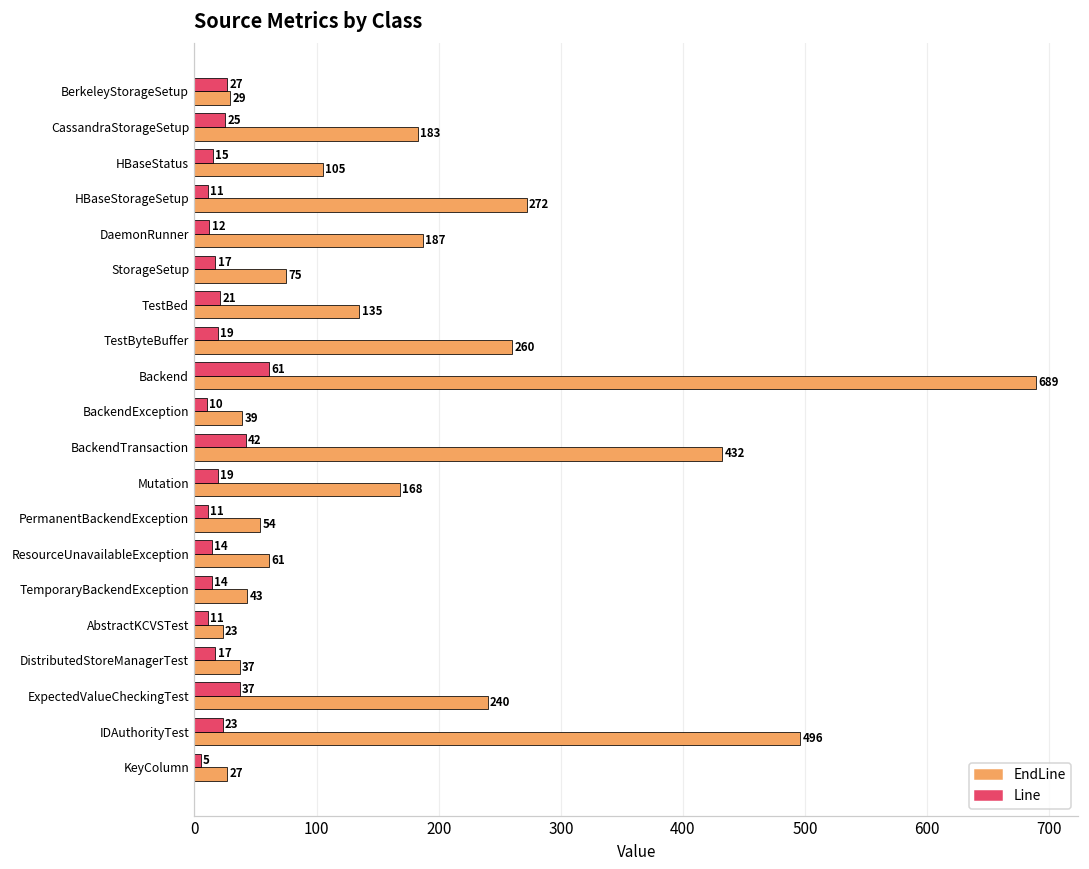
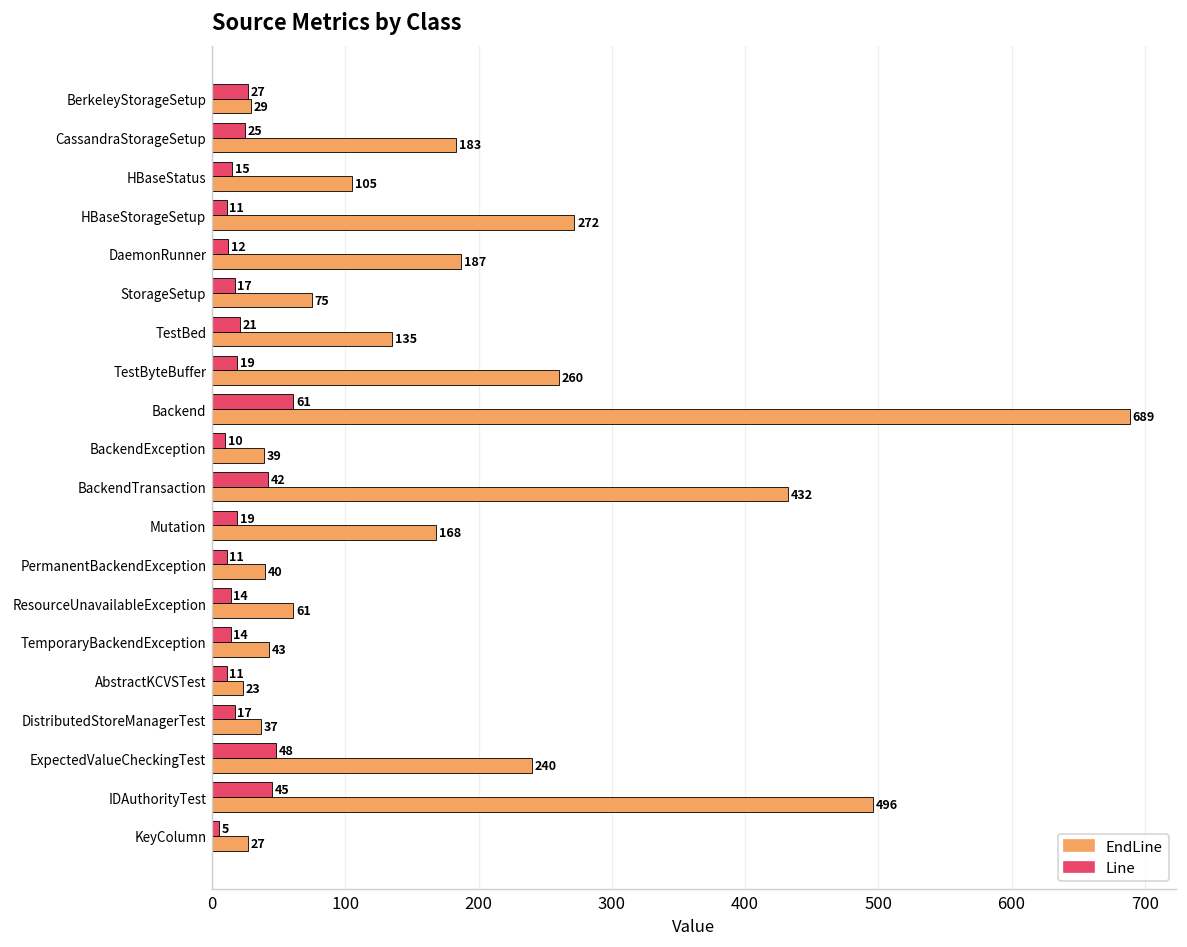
EndLine, PermanentBackendException: 54 -> 40
Line, ExpectedValueCheckingTest: 37 -> 48
Line, IDAuthorityTest: 23 -> 45
